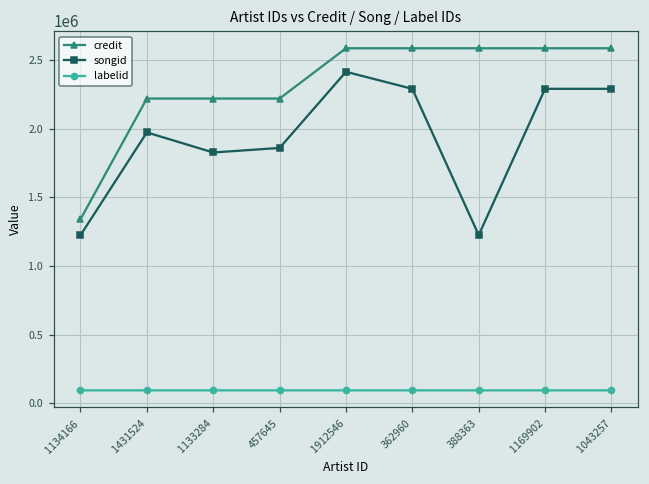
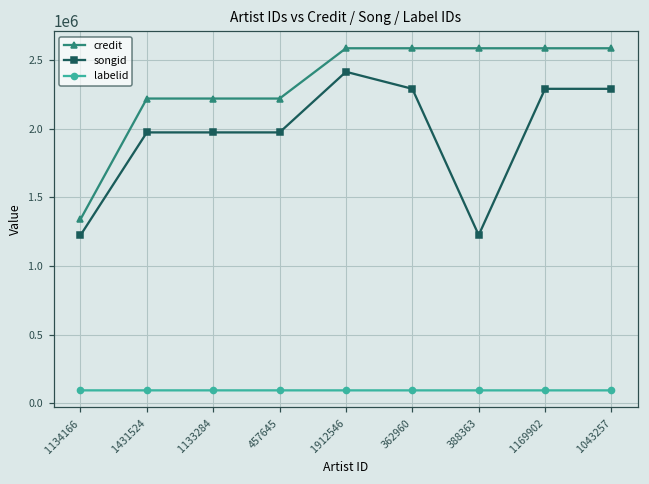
songid, 1133284: 1830000 -> 1970000
songid, 457645: 1860000 -> 1970000
